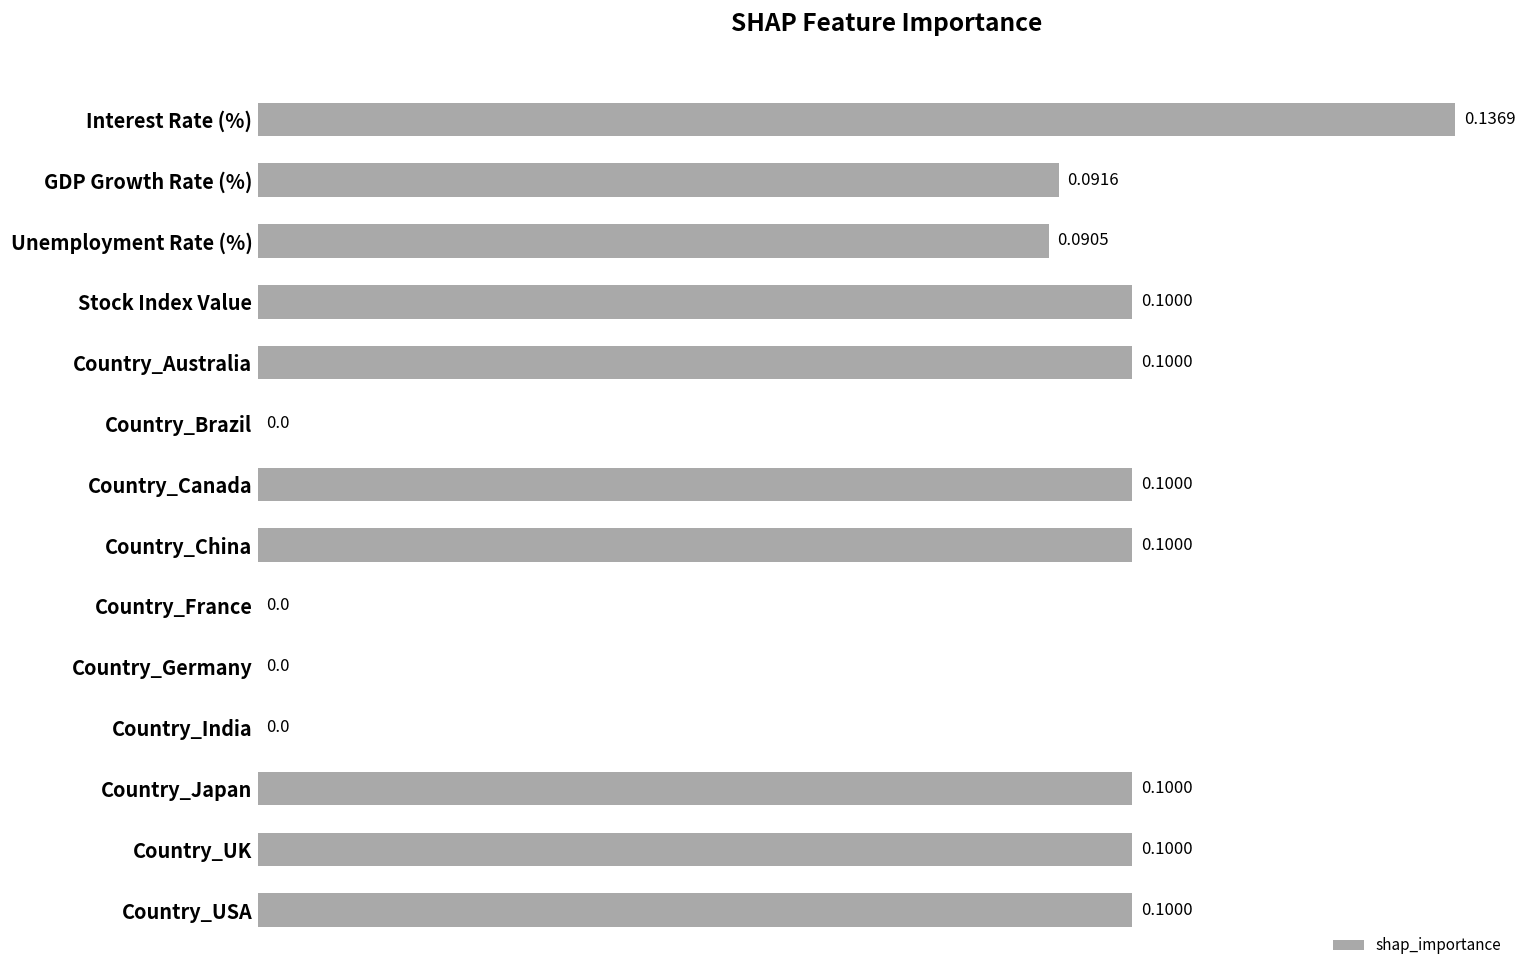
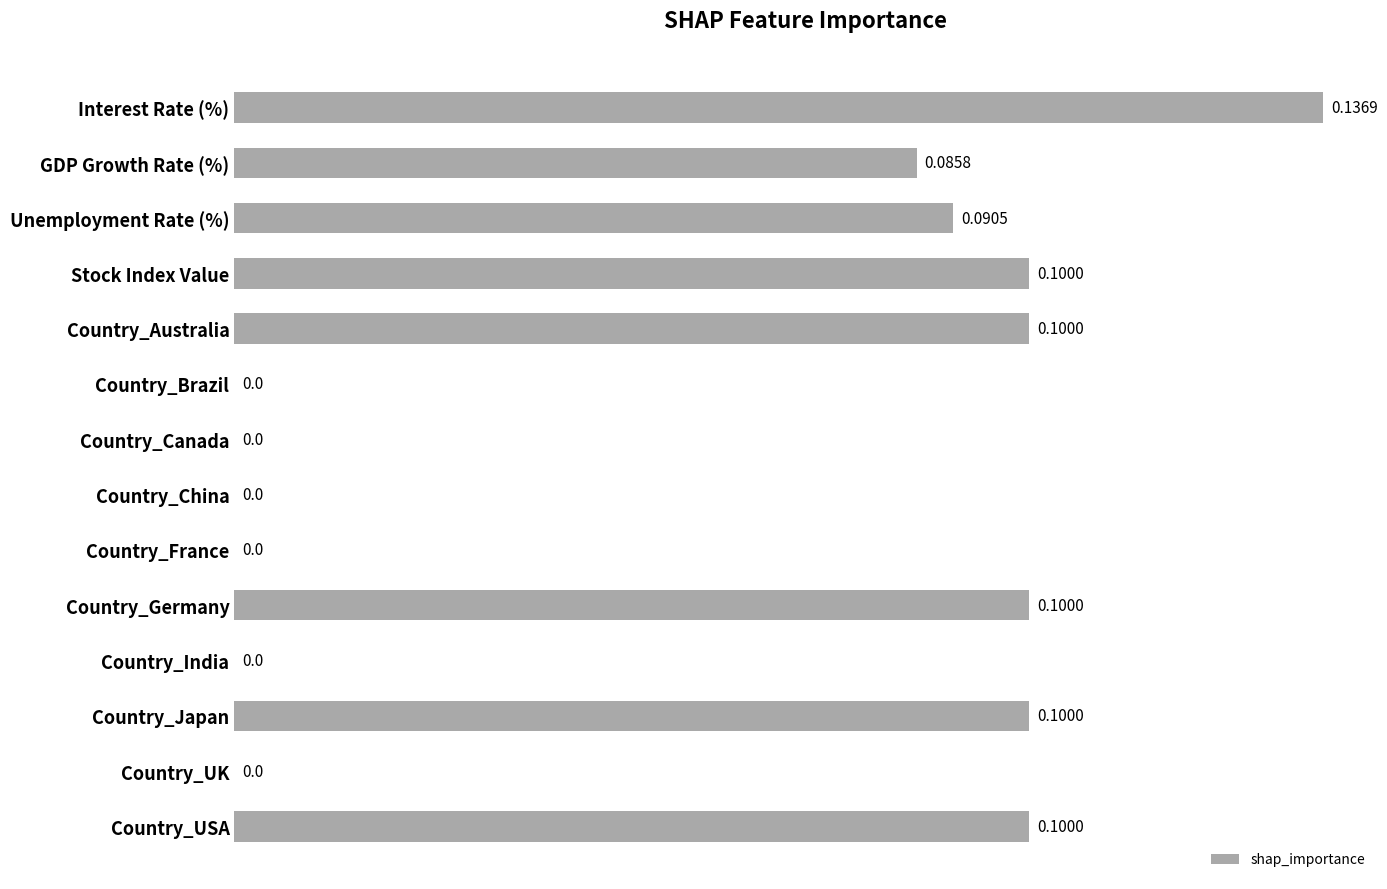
GDP Growth Rate (%): 0.0916 -> 0.0858
Country_Canada: 0.1000 -> 0.0
Country_China: 0.1000 -> 0.0
Country_Germany: 0.0 -> 0.1000
Country_UK: 0.1000 -> 0.0
